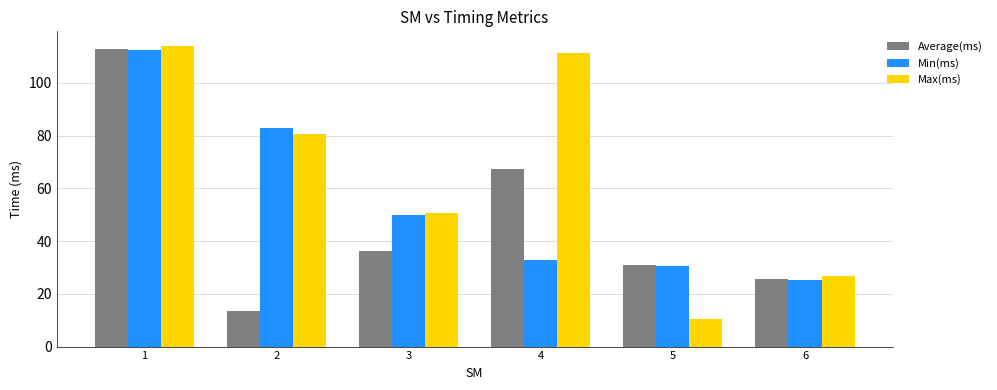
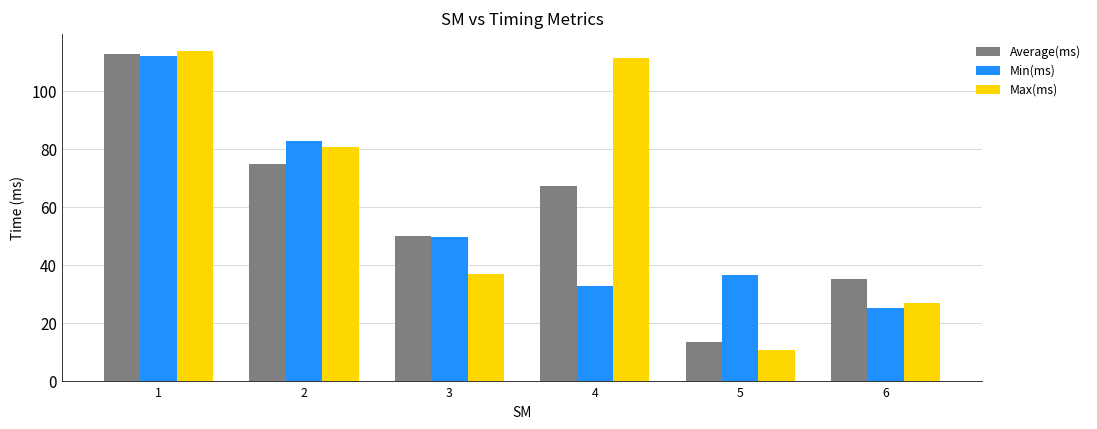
Average(ms), 2: 14 -> 75
Average(ms), 3: 36 -> 50
Max(ms), 3: 51 -> 37
Average(ms), 5: 31 -> 13
Min(ms), 5: 30 -> 37
Average(ms), 6: 26 -> 35
